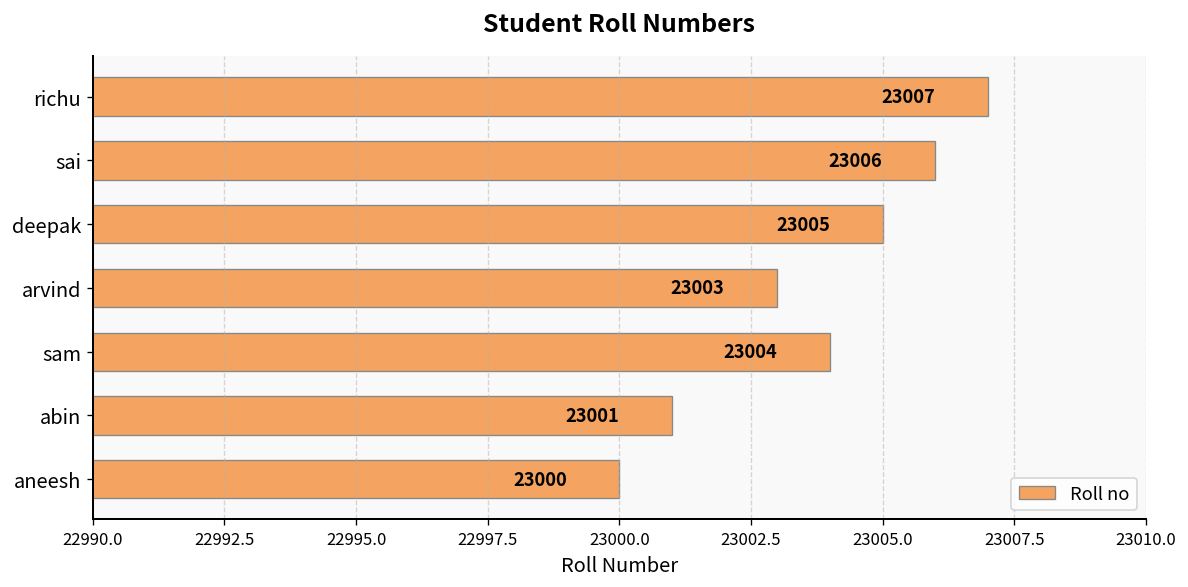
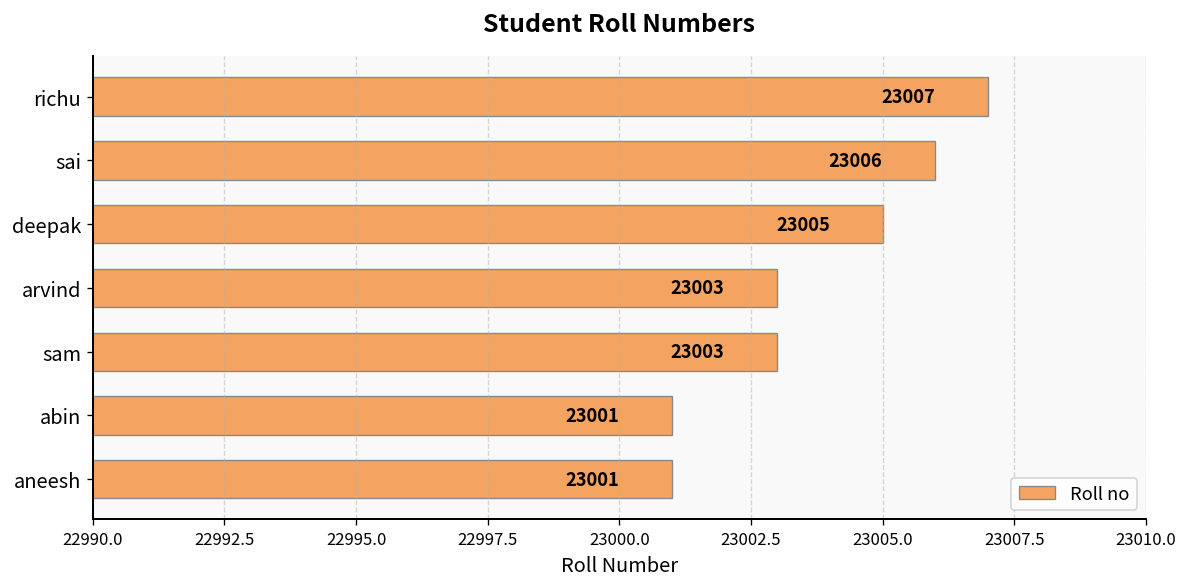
sam: 23004 -> 23003
aneesh: 23000 -> 23001
